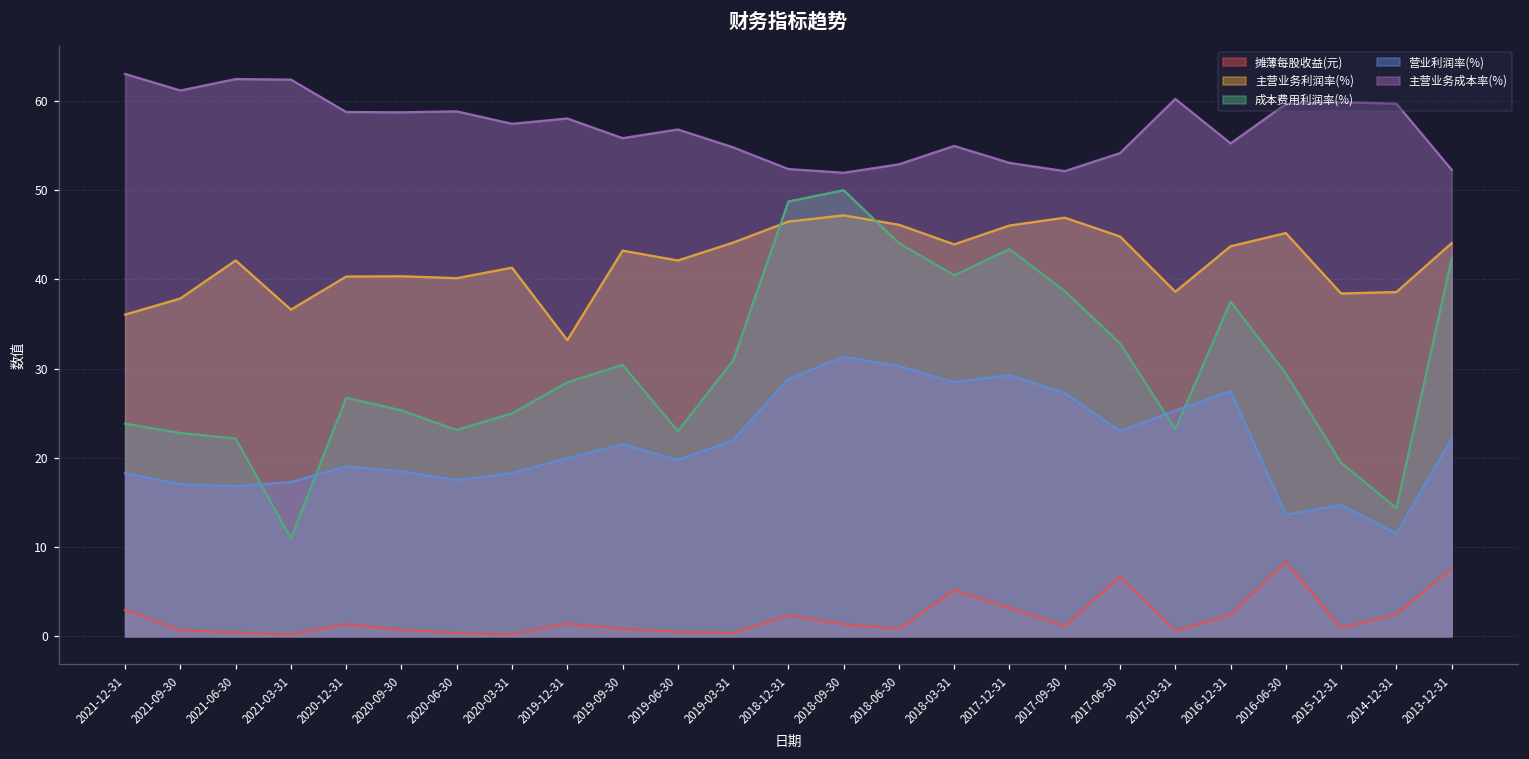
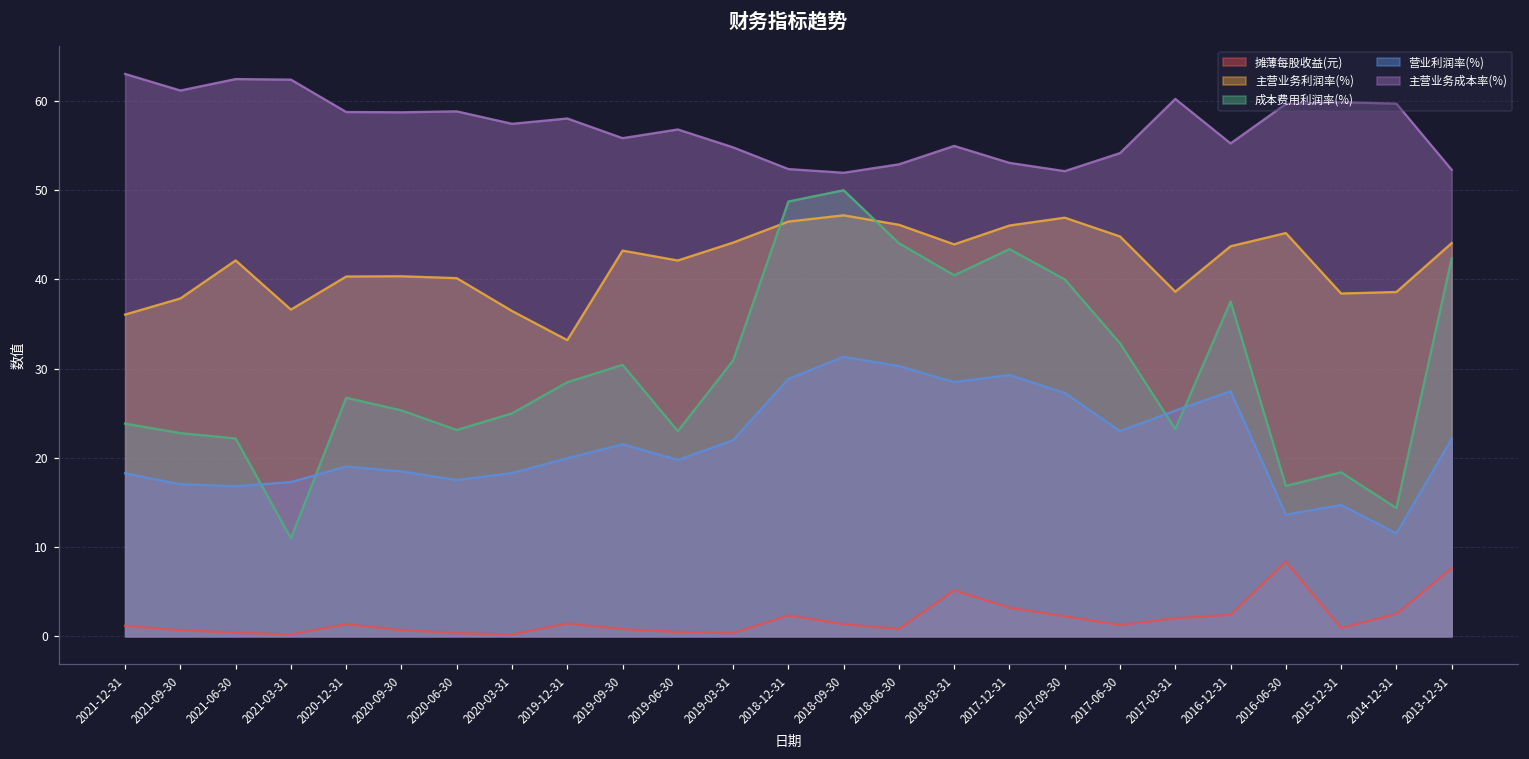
摊薄每股收益(元), 2021-12-31: 3 -> 1
主营业务利润率(%), 2020-03-31: 41 -> 36
摊薄每股收益(元), 2017-09-30: 1 -> 2
成本费用利润率(%), 2017-09-30: 39 -> 40
摊薄每股收益(元), 2017-06-30: 7 -> 1
摊薄每股收益(元), 2017-03-31: 1 -> 2
成本费用利润率(%), 2016-06-30: 29 -> 17
成本费用利润率(%), 2015-12-31: 19 -> 18
